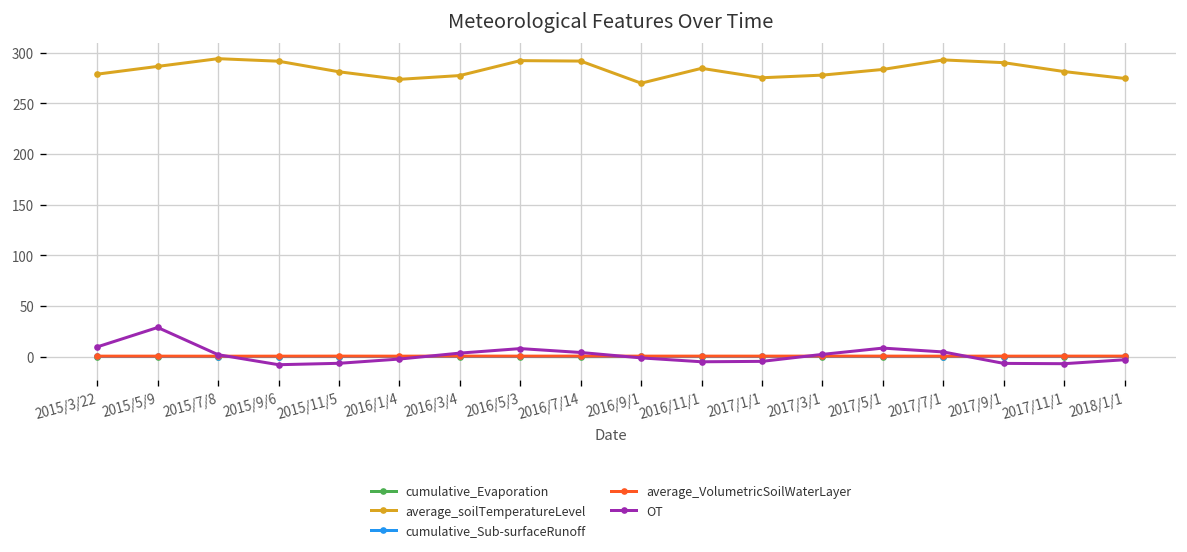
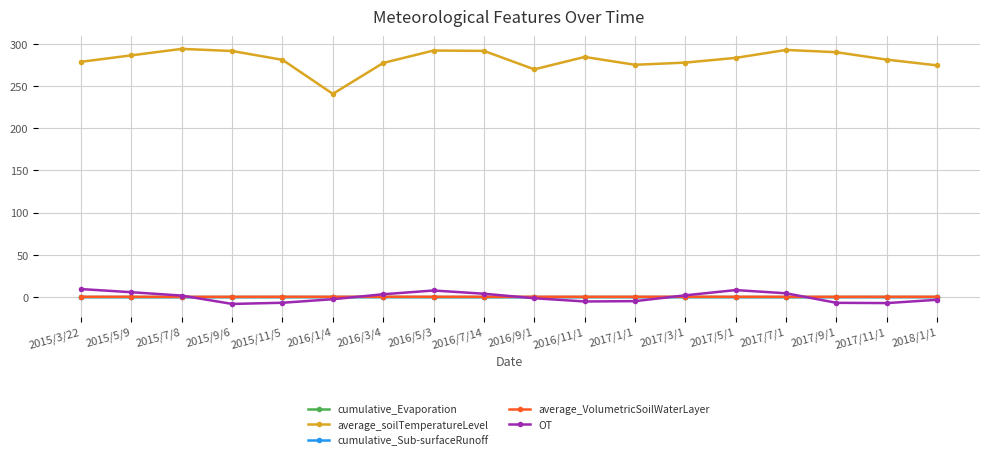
OT, 2015/5/9: 30 -> 10
average_soilTemperatureLevel, 2016/1/4: 270 -> 240
